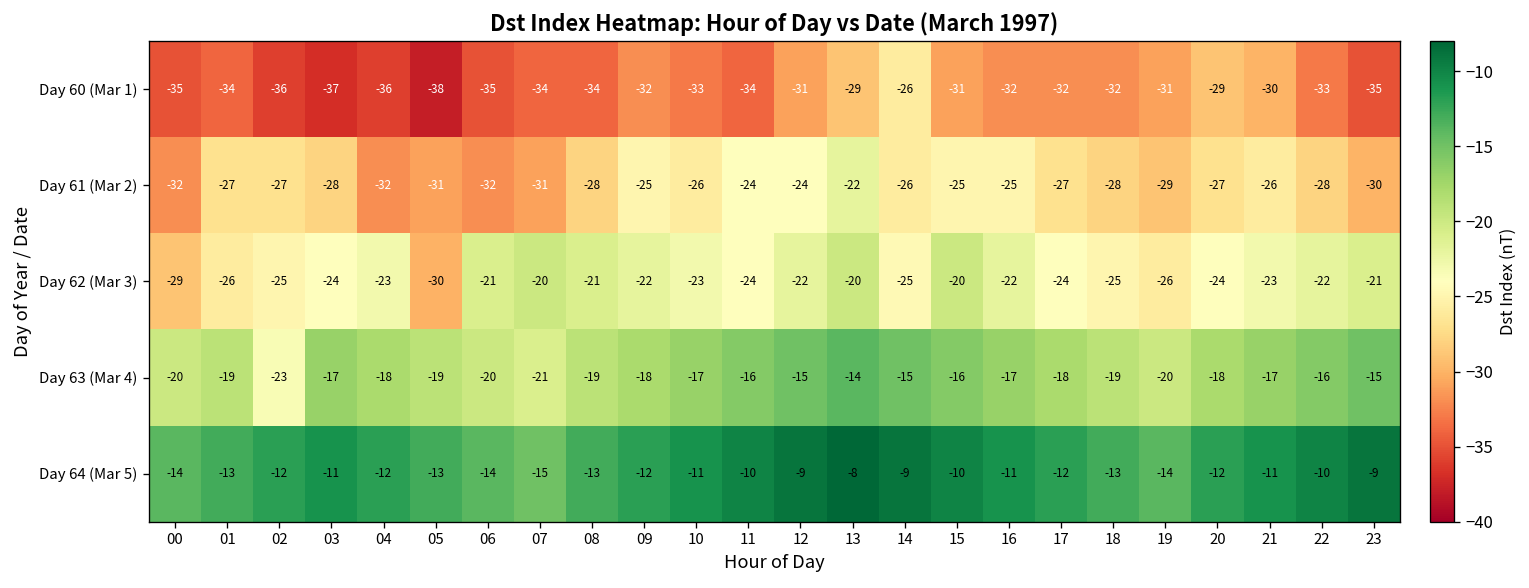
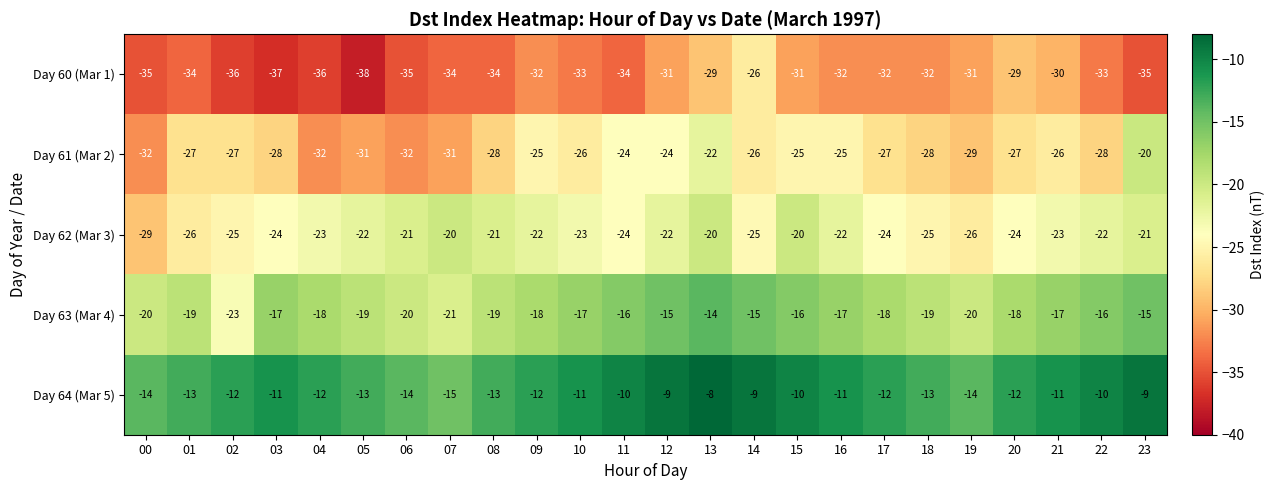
Day 61 (Mar 2), 23: -30 -> -20
Day 62 (Mar 3), 05: -30 -> -22
